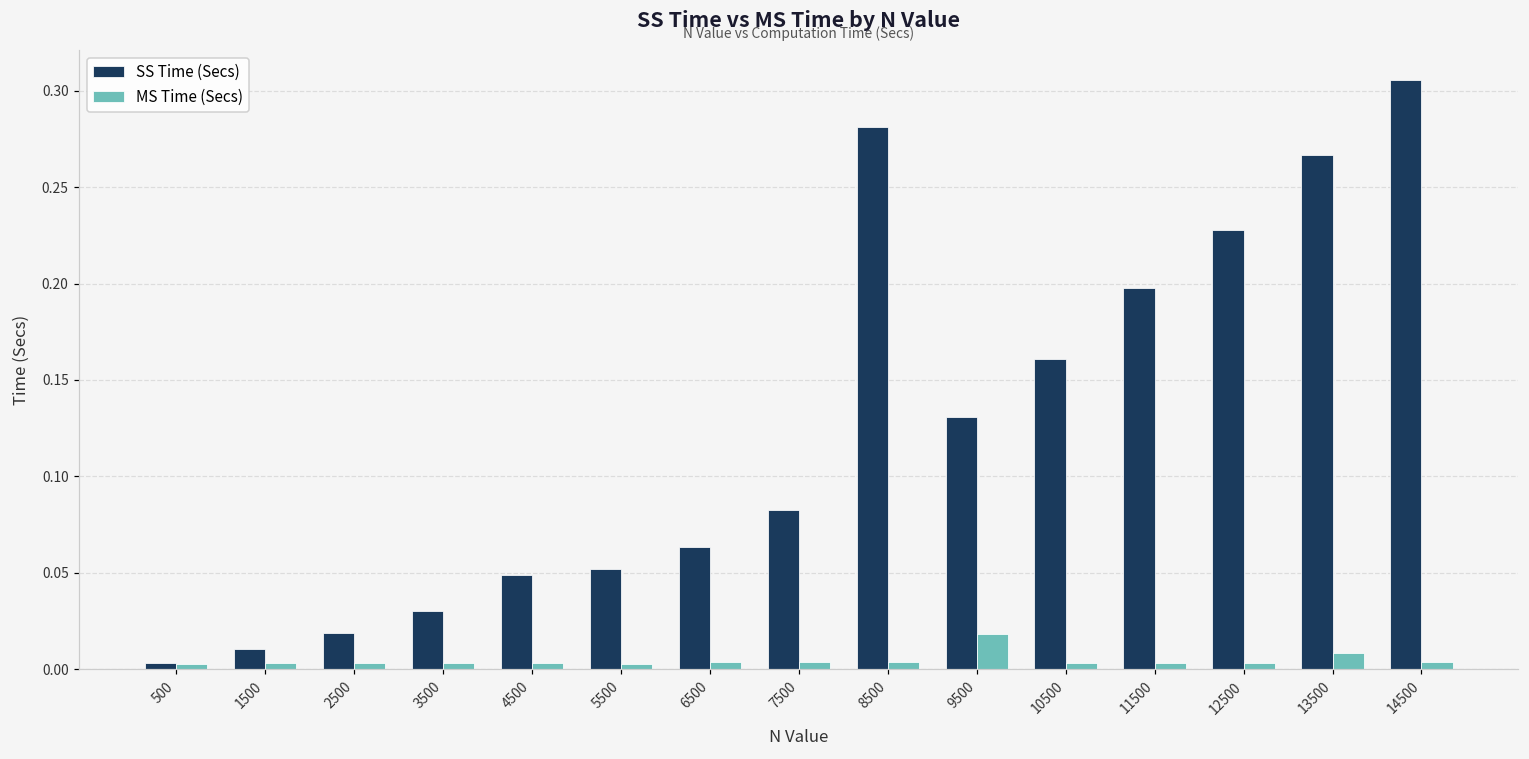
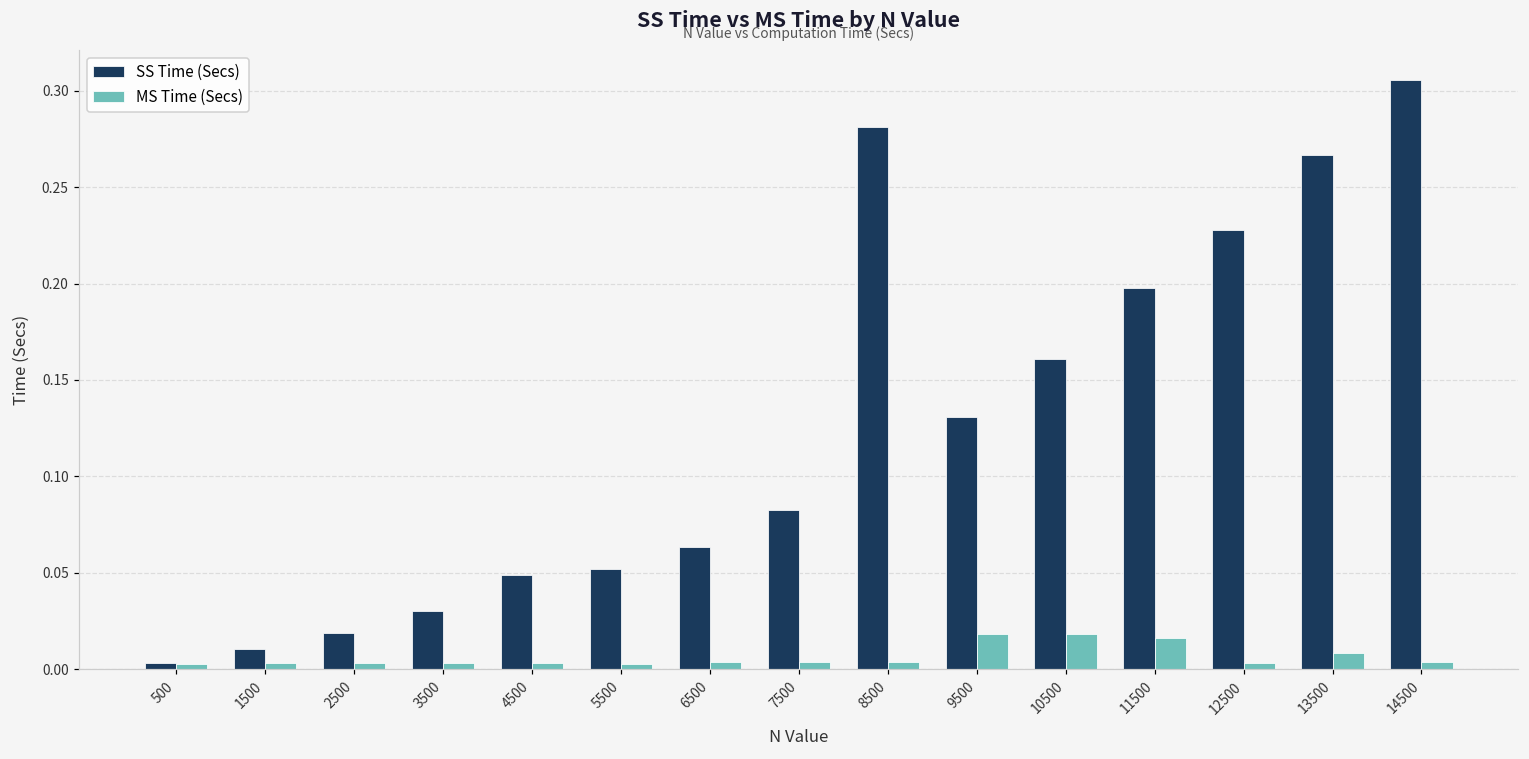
MS Time (Secs), 10500: 0.003 -> 0.018
MS Time (Secs), 11500: 0.003 -> 0.016
